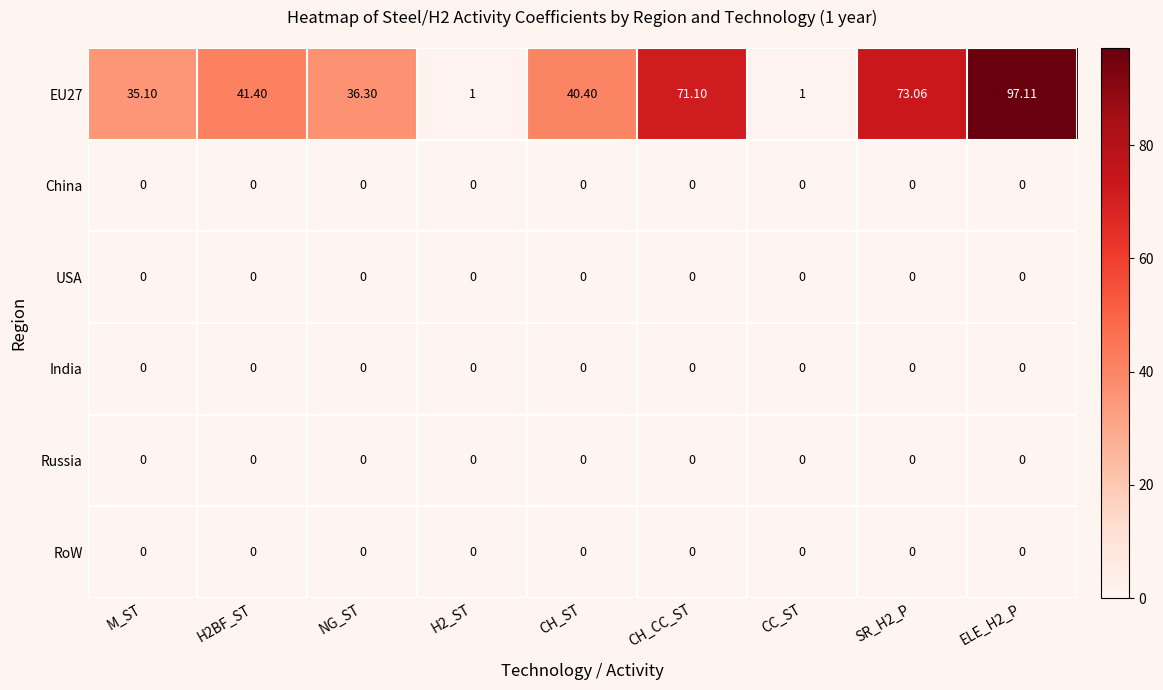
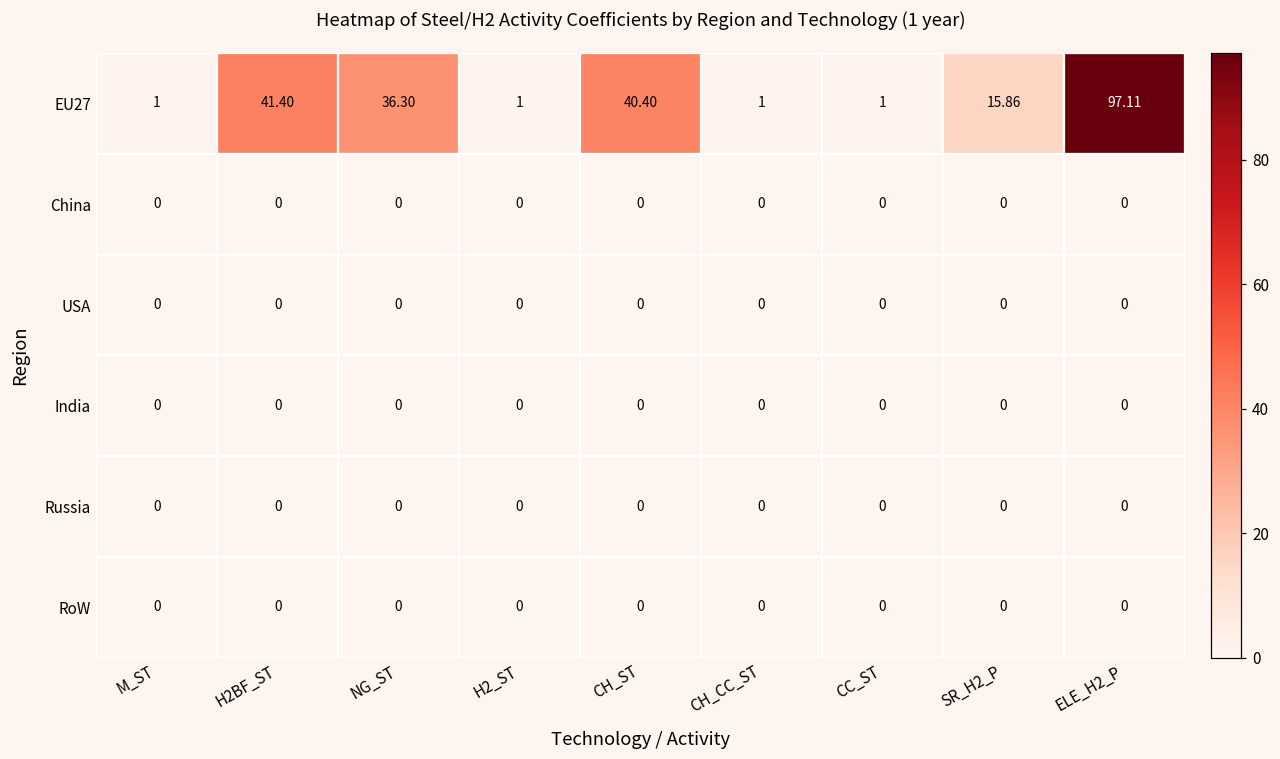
EU27, M_ST: 35.10 -> 1
EU27, CH_CC_ST: 71.10 -> 1
EU27, SR_H2_P: 73.06 -> 15.86
